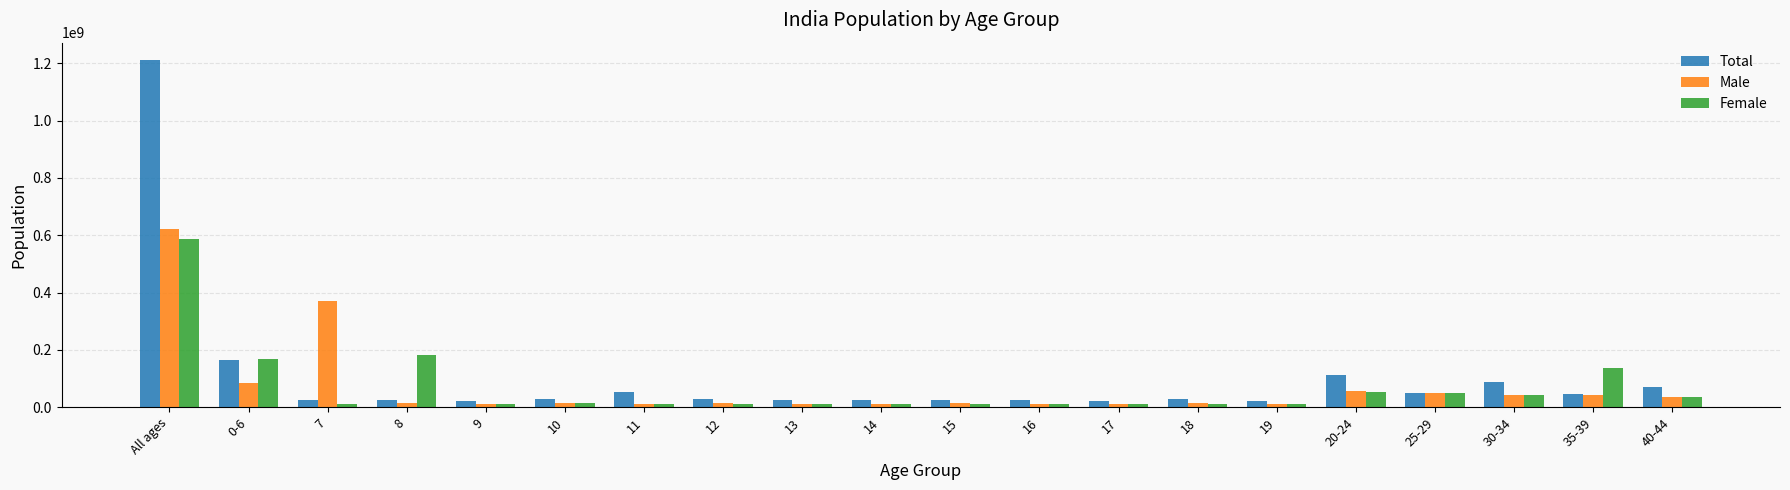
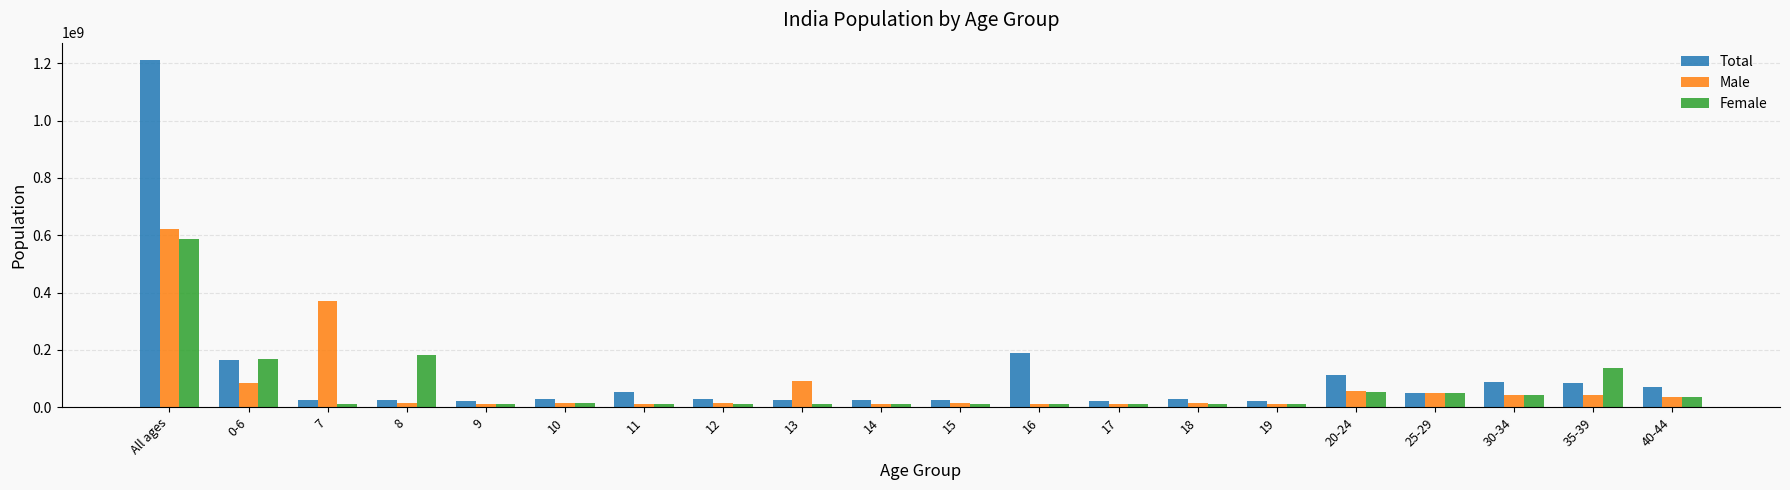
Male, 13: 10000000 -> 90000000
Total, 16: 20000000 -> 190000000
Total, 35-39: 50000000 -> 90000000
